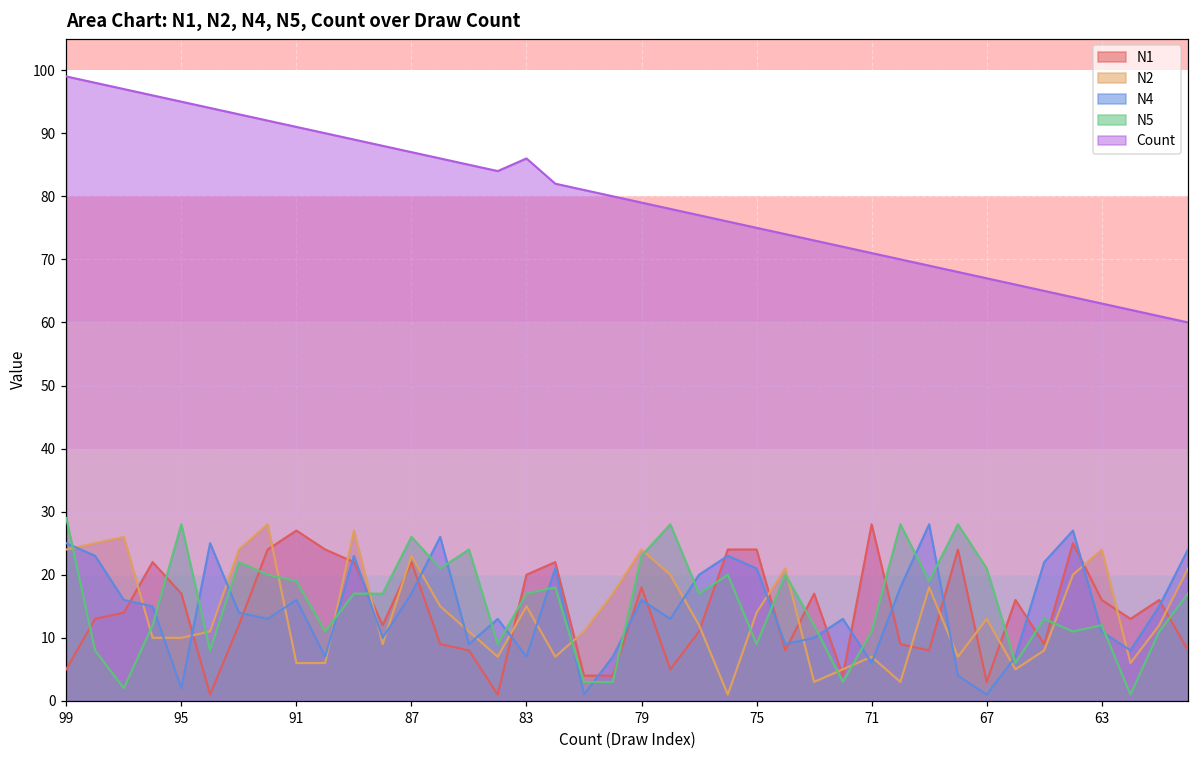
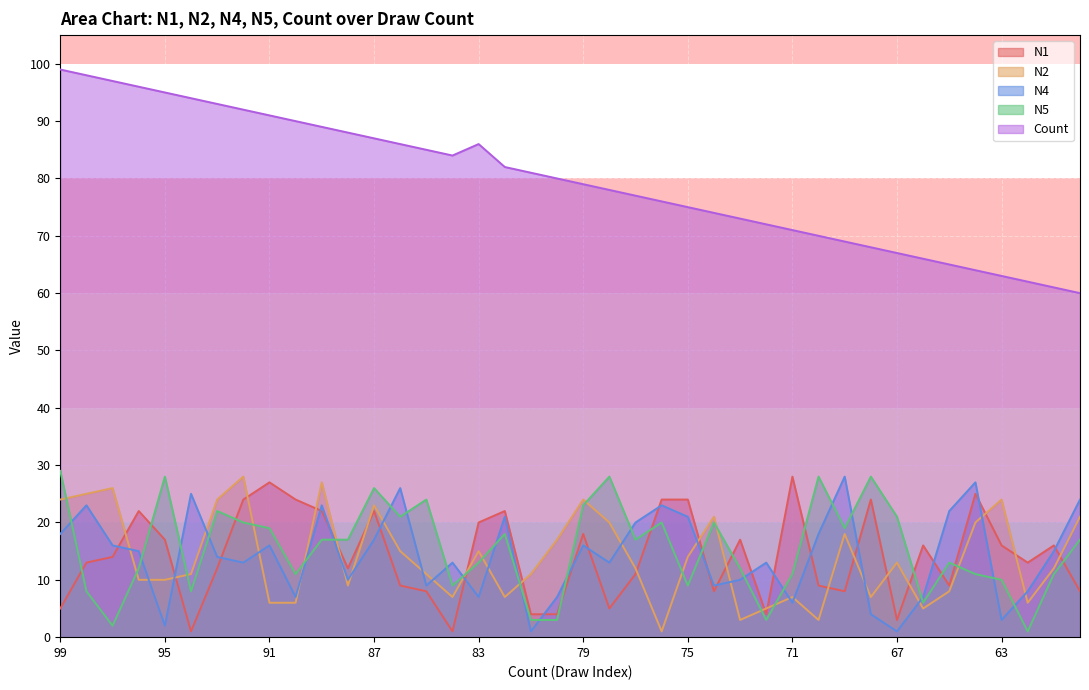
N4, 99: 25 -> 18
N5, 83: 17 -> 13
N4, 63: 11 -> 3
N5, 63: 12 -> 10
